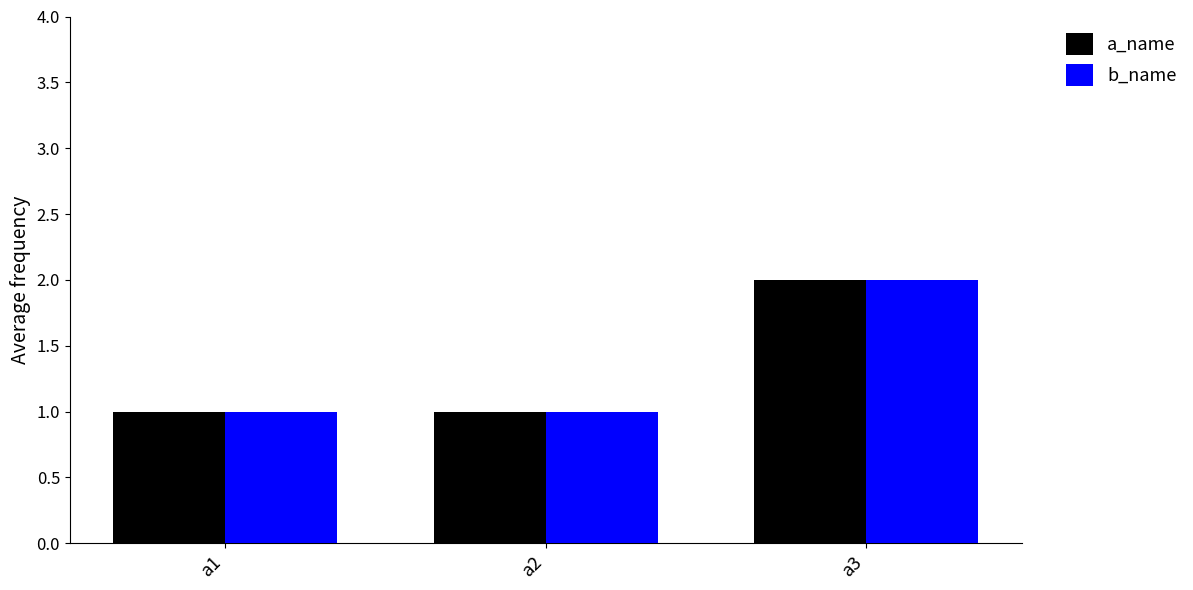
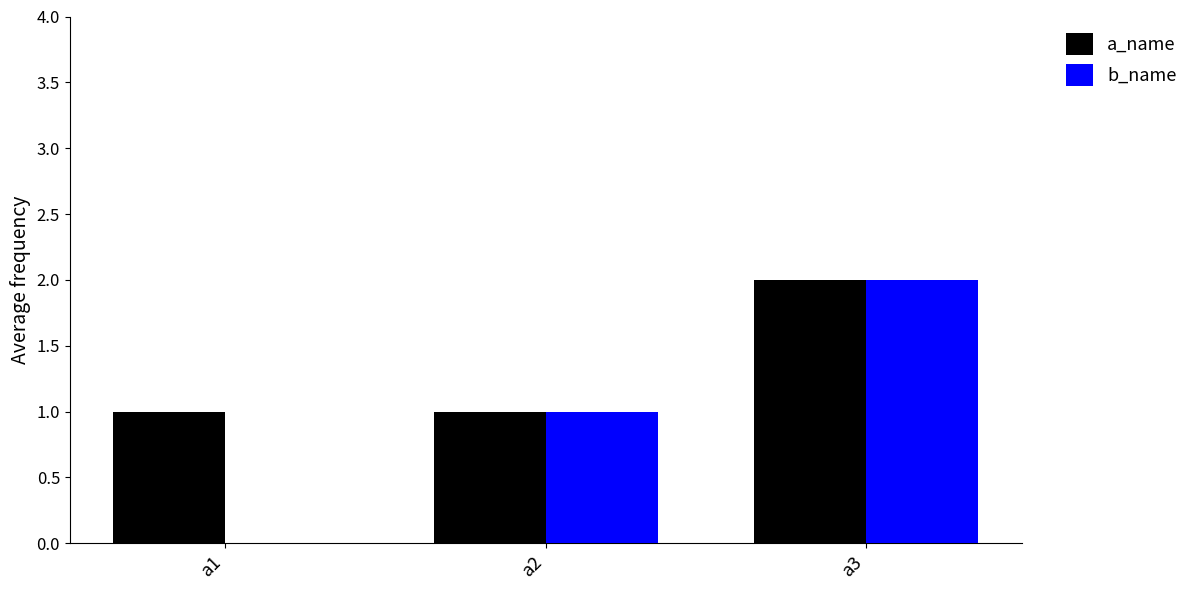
b_name, a1: 1 -> 0
